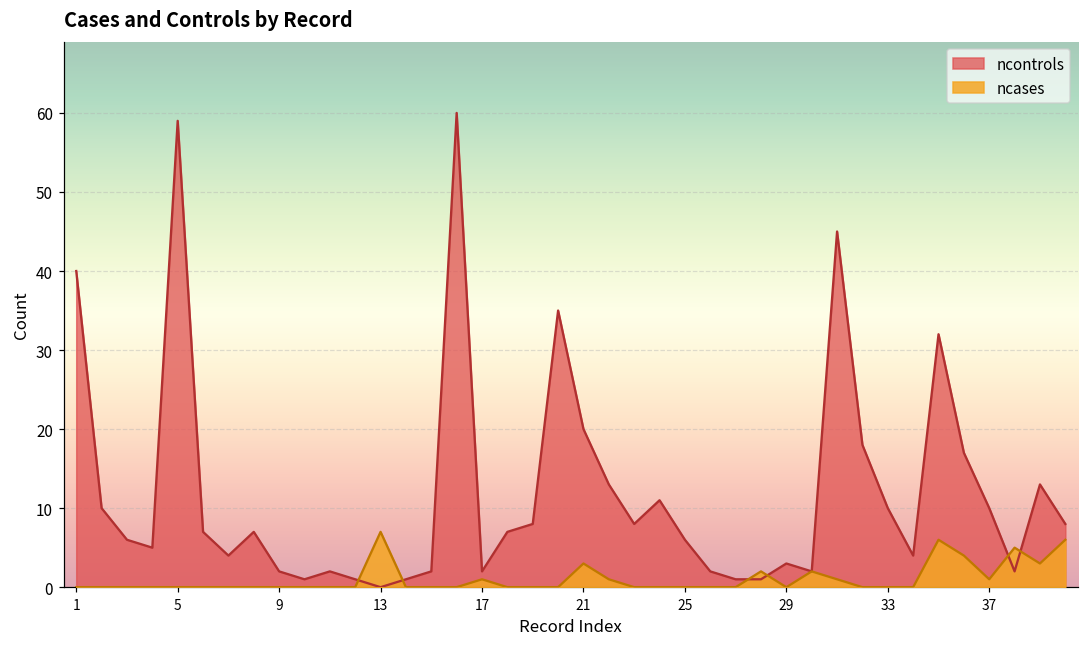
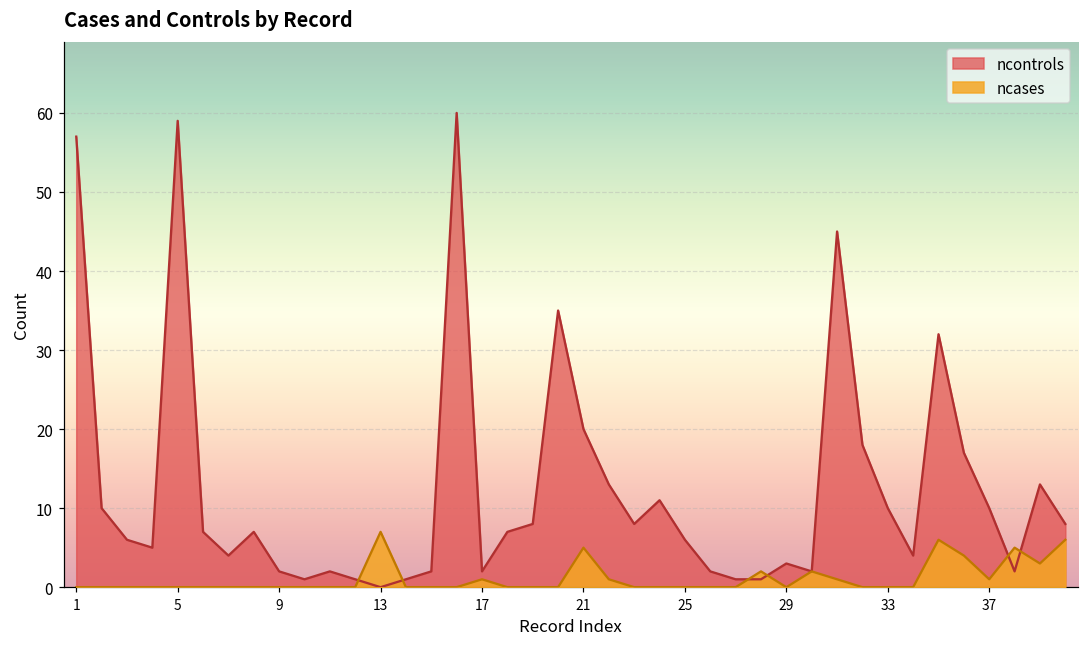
ncontrols, 1: 40 -> 57
ncases, 21: 3 -> 5
